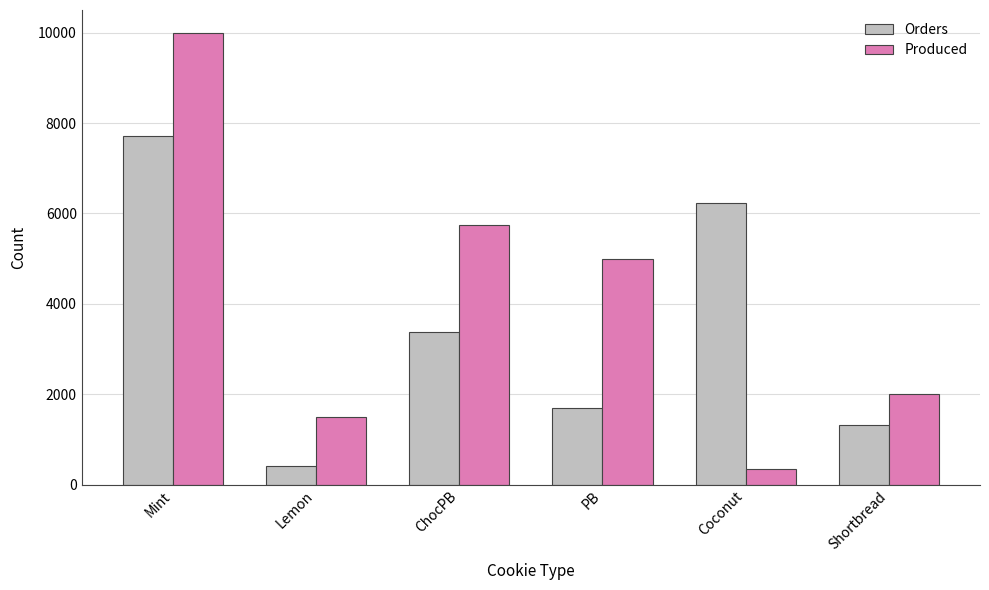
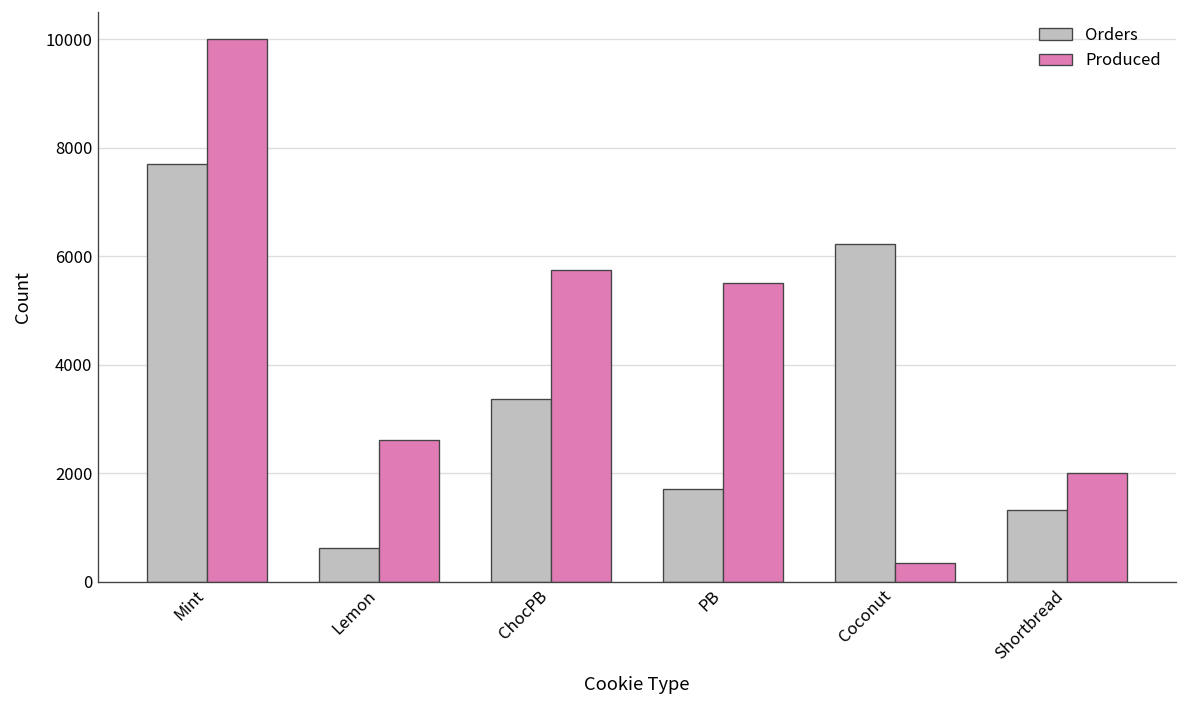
Orders, Lemon: 400 -> 600
Produced, Lemon: 1500 -> 2600
Produced, PB: 5000 -> 5500
